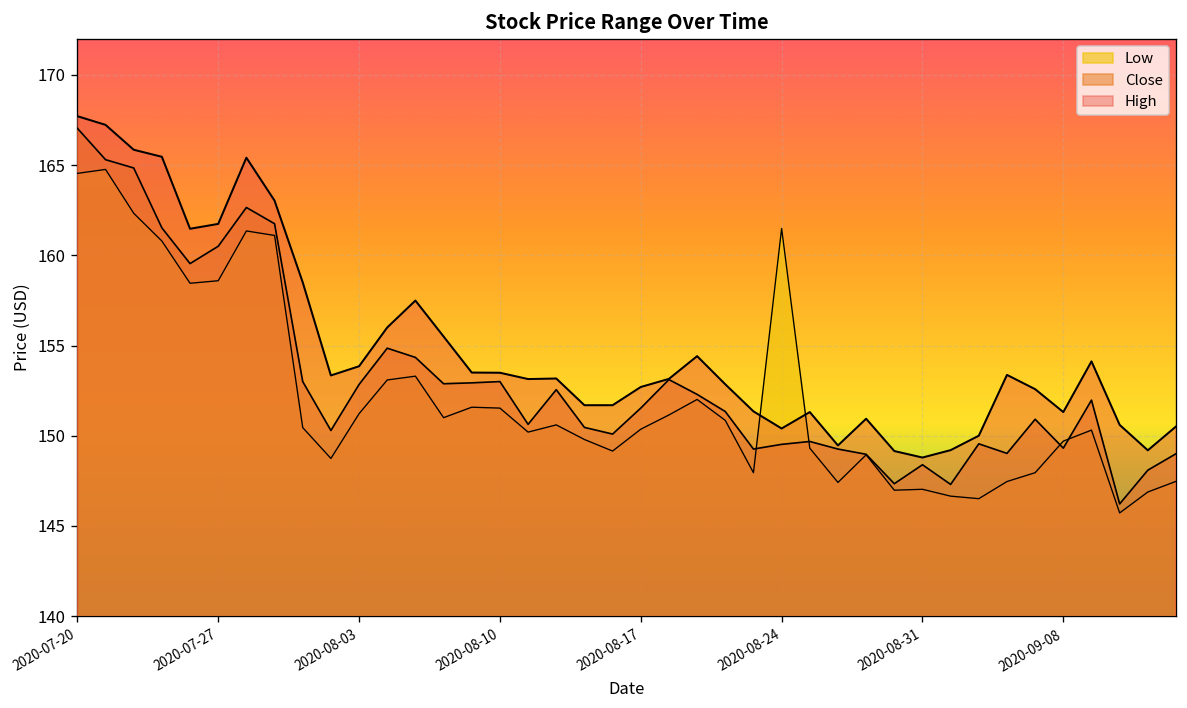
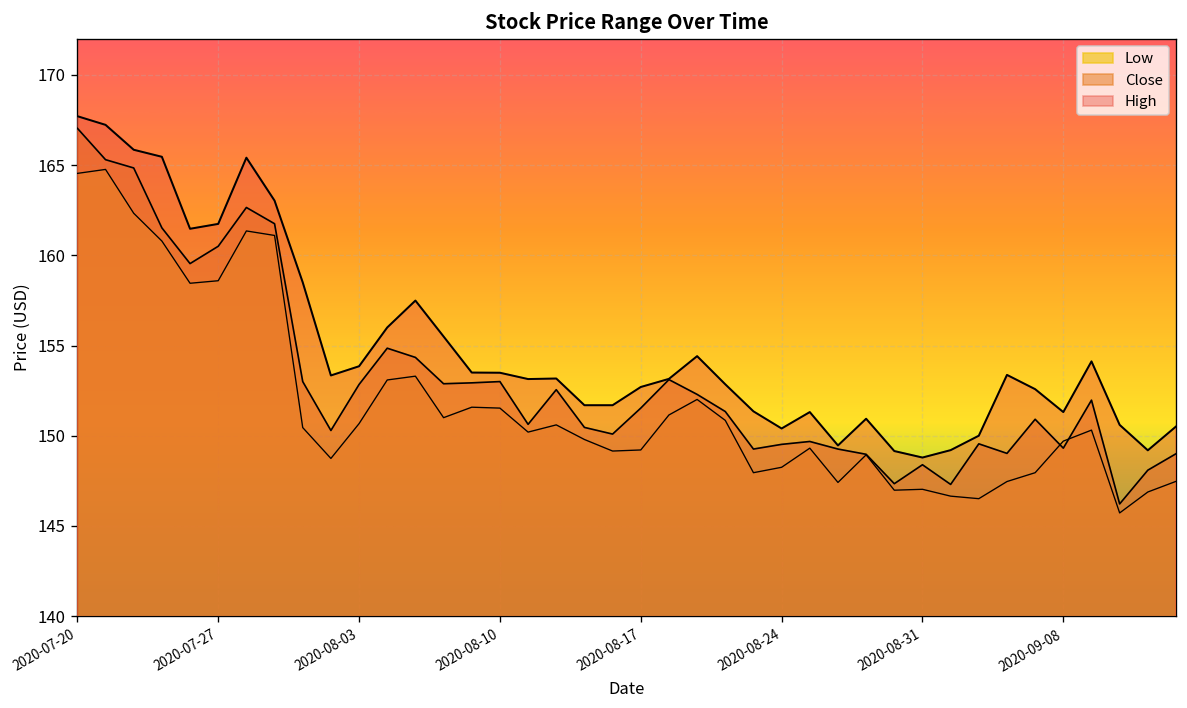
Low, 2020-08-03: 151.2 -> 150.7
Low, 2020-08-17: 150.4 -> 149.2
Low, 2020-08-24: 161.5 -> 148.3
